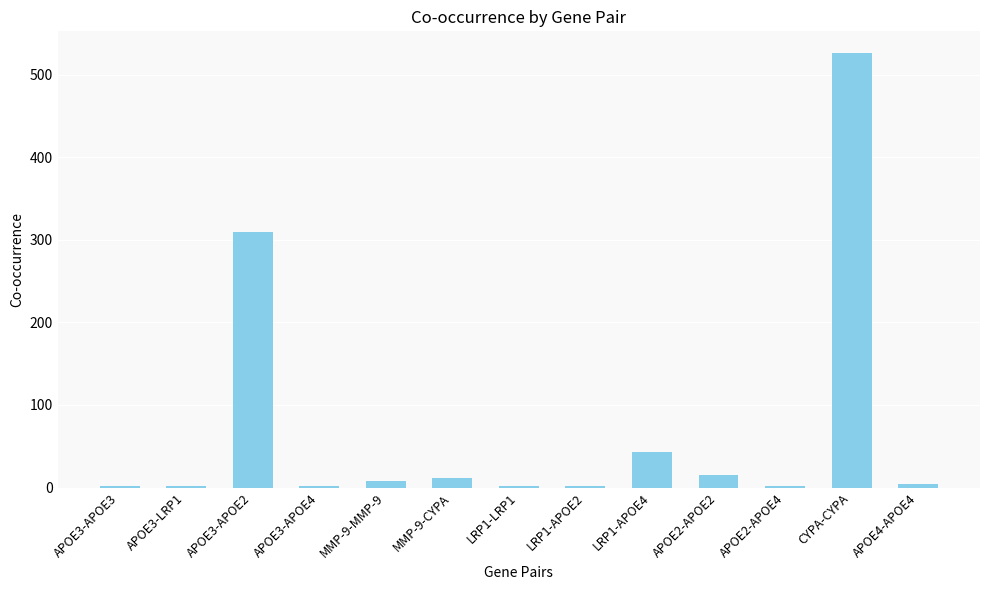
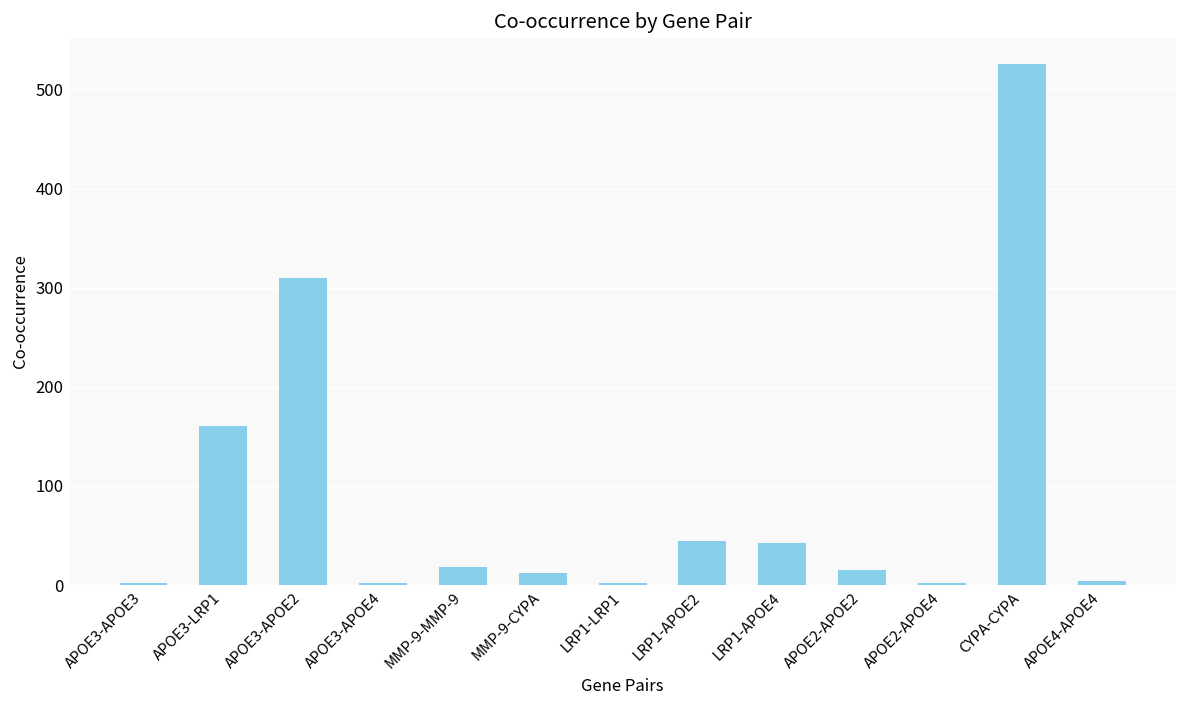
APOE3-LRP1: 0 -> 160
MMP-9-MMP-9: 10 -> 20
LRP1-APOE2: 0 -> 50
